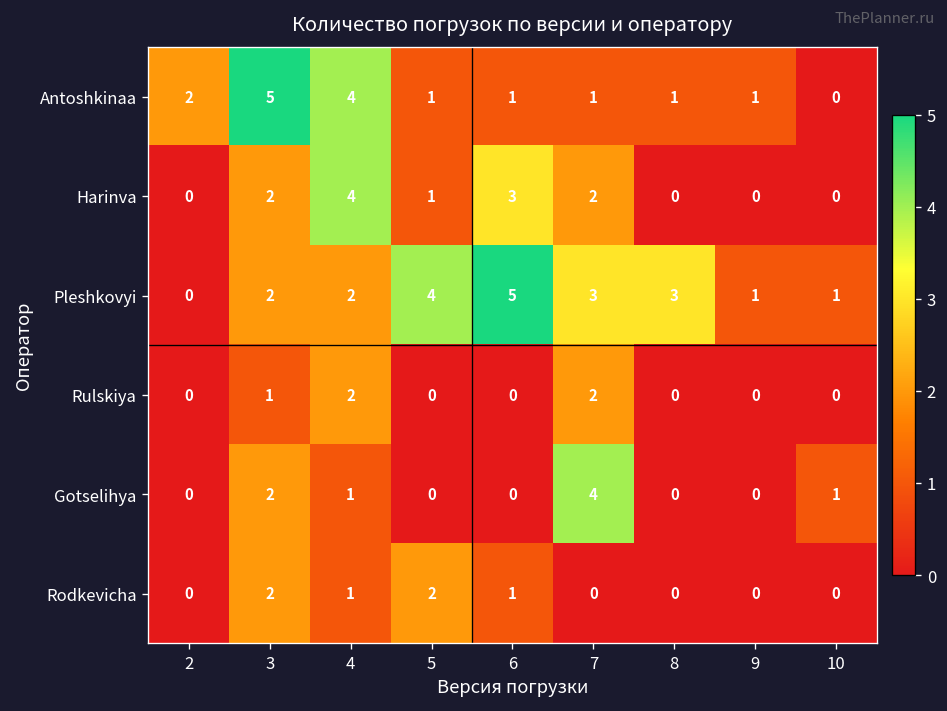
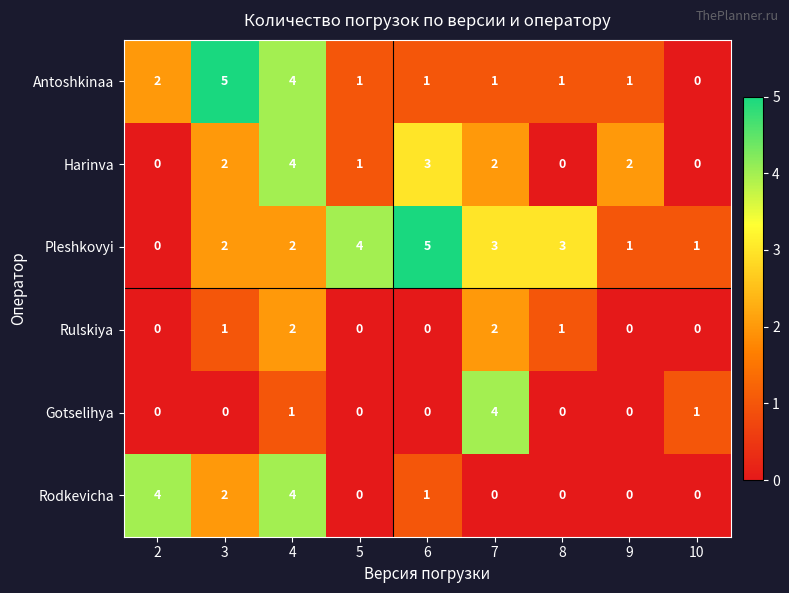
Harinva, 9: 0 -> 2
Rulskiya, 8: 0 -> 1
Gotselihya, 3: 2 -> 0
Rodkevicha, 2: 0 -> 4
Rodkevicha, 4: 1 -> 4
Rodkevicha, 5: 2 -> 0
